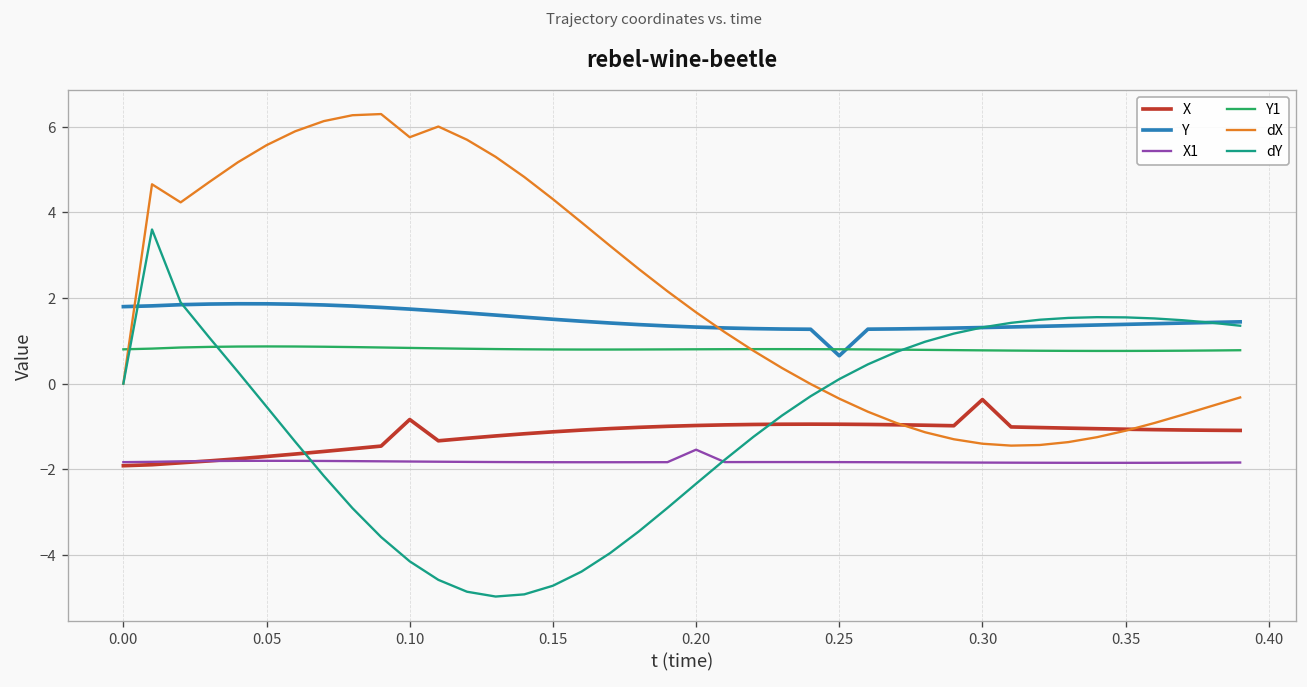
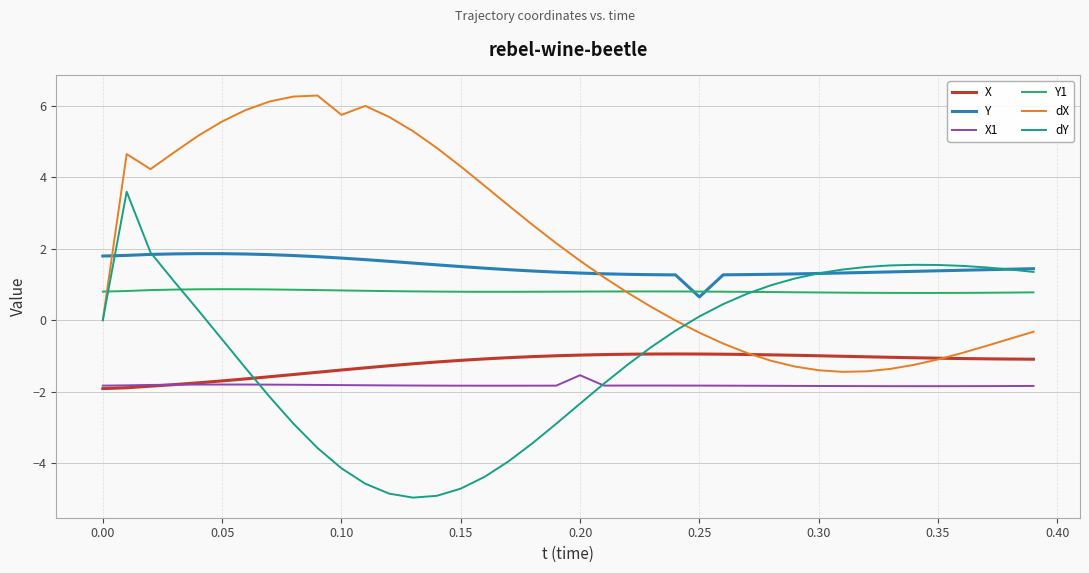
X, 0.10: -0.8 -> -1.4
X, 0.30: -0.4 -> -1.0
